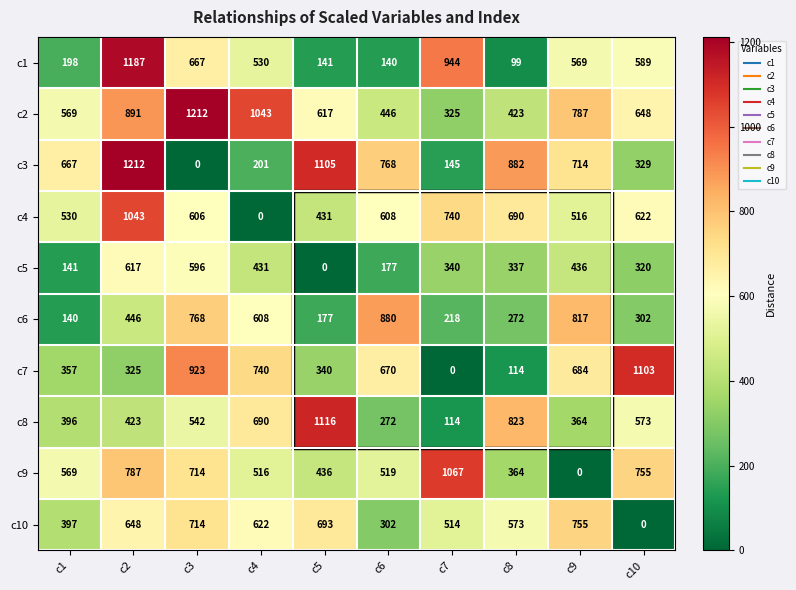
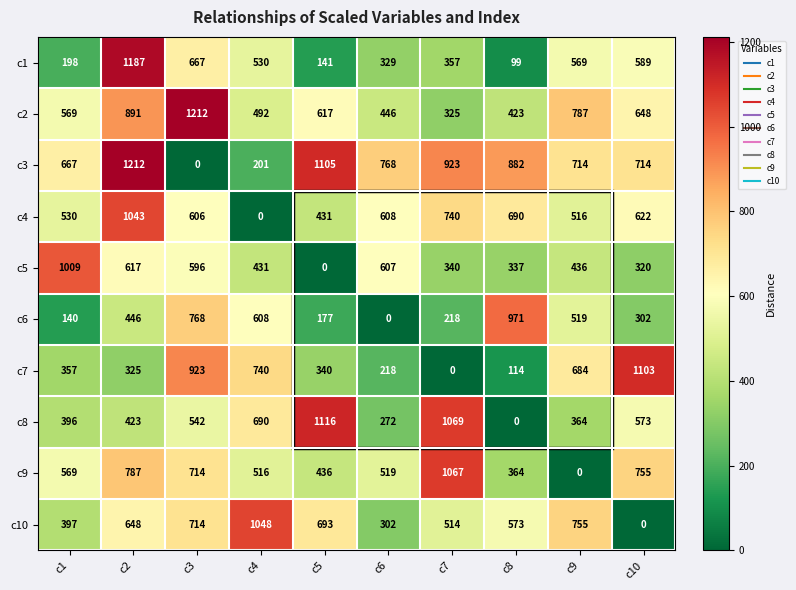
c1, c6: 140 -> 329
c1, c7: 944 -> 357
c2, c4: 1043 -> 492
c3, c7: 145 -> 923
c3, c10: 329 -> 714
c5, c1: 141 -> 1009
c5, c6: 177 -> 607
c6, c6: 880 -> 0
c6, c8: 272 -> 971
c6, c9: 817 -> 519
c7, c6: 670 -> 218
c8, c7: 114 -> 1069
c8, c8: 823 -> 0
c10, c4: 622 -> 1048
